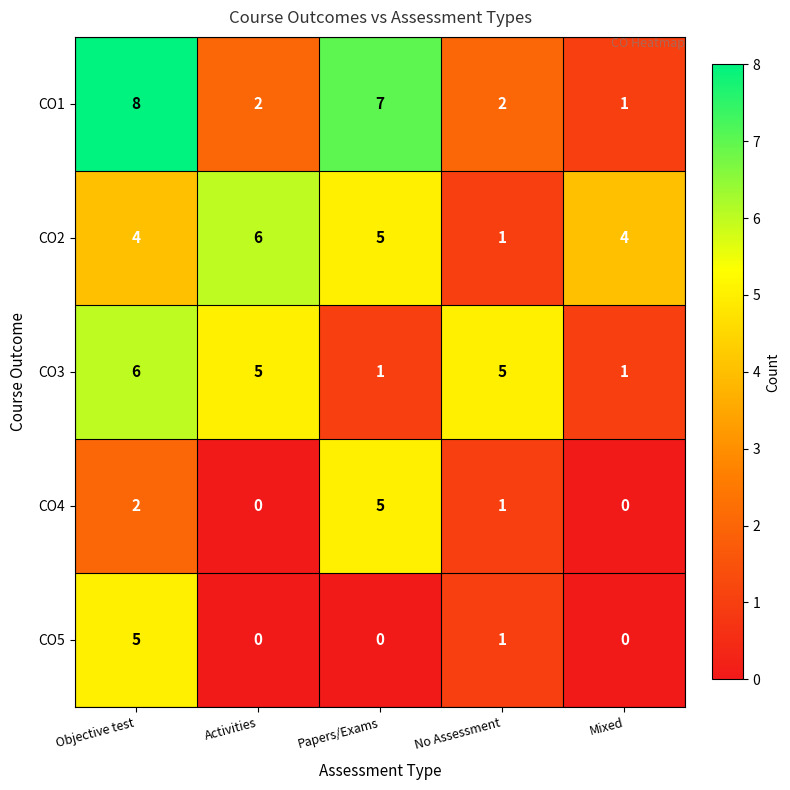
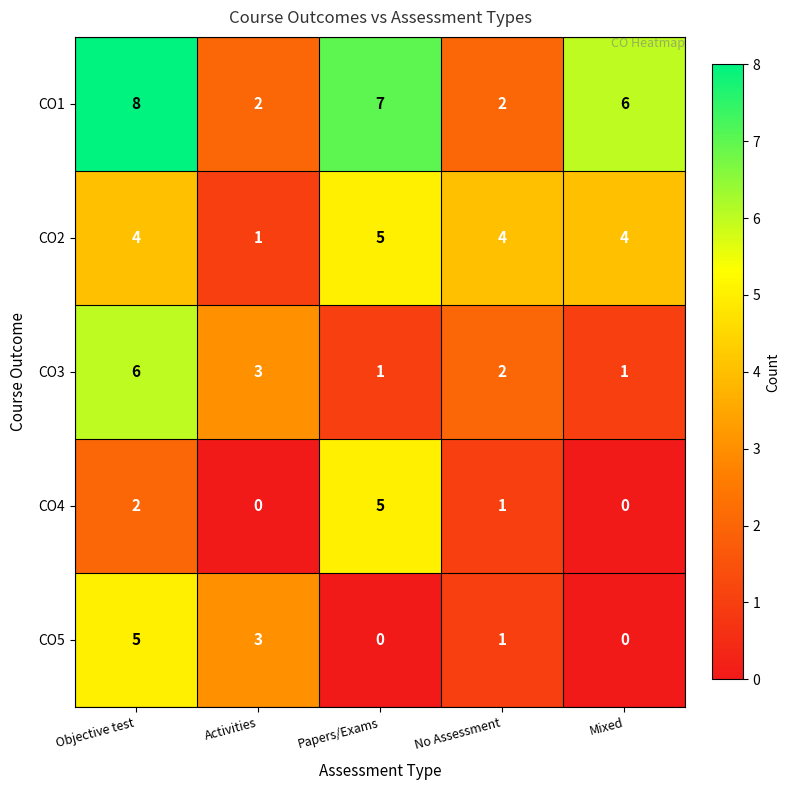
CO1, Mixed: 1 -> 6
CO2, Activities: 6 -> 1
CO2, No Assessment: 1 -> 4
CO3, Activities: 5 -> 3
CO3, No Assessment: 5 -> 2
CO5, Activities: 0 -> 3
